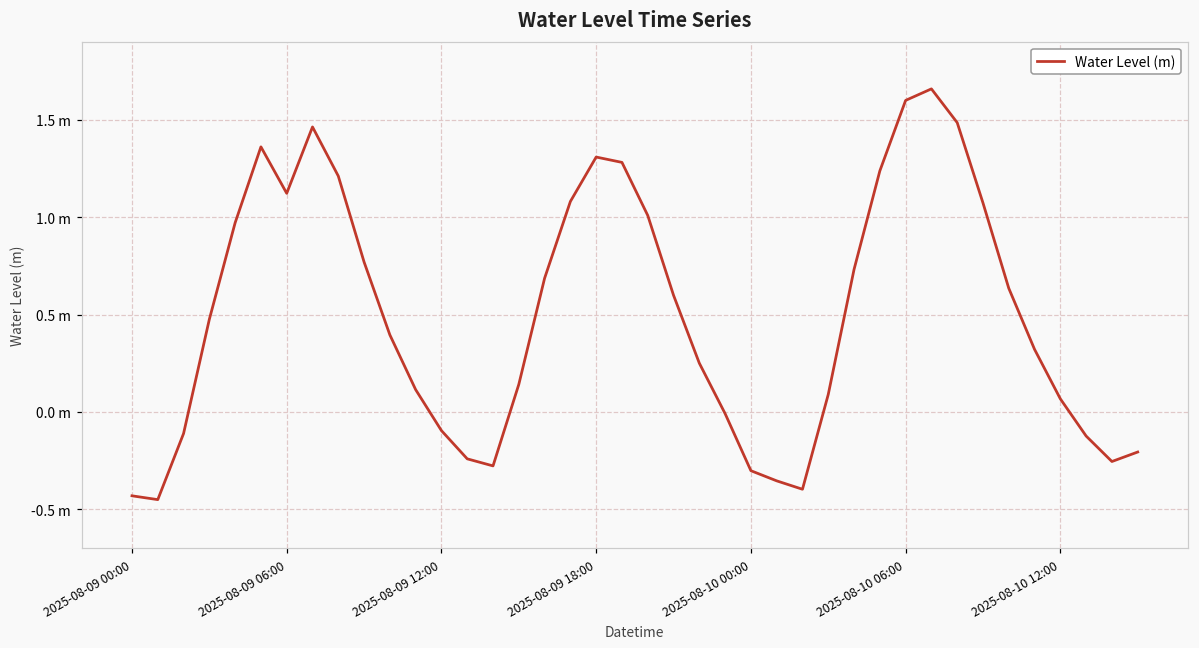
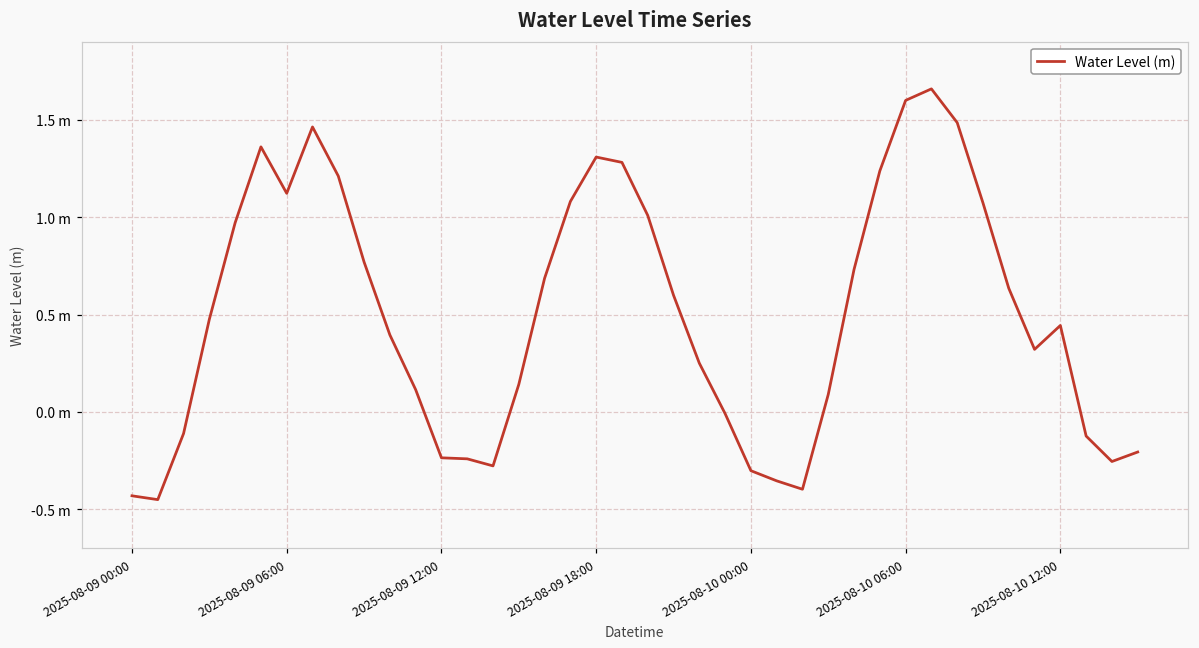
2025-08-09 12:00: -0.10 m -> -0.24 m
2025-08-10 12:00: 0.07 m -> 0.44 m
